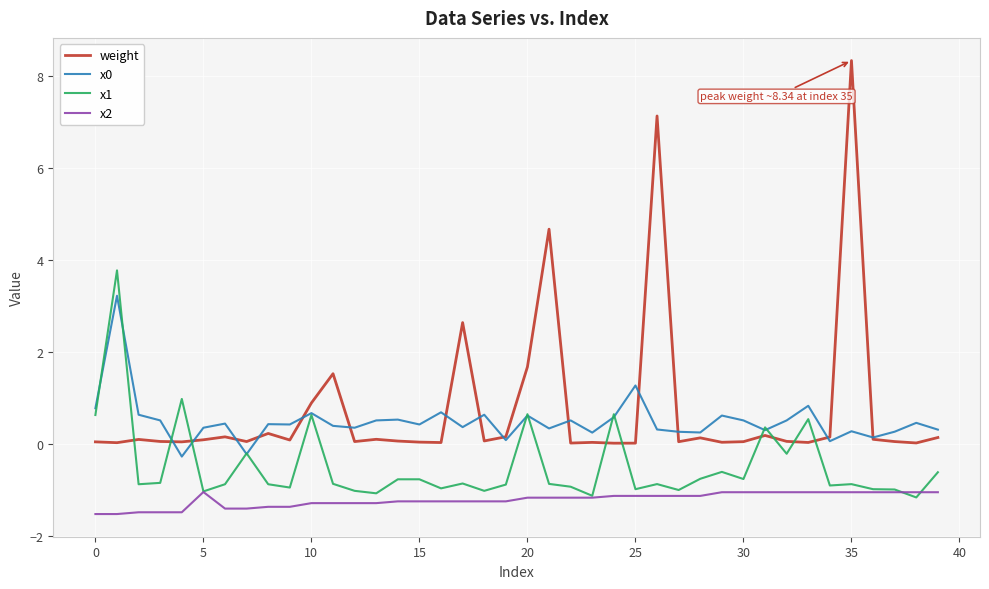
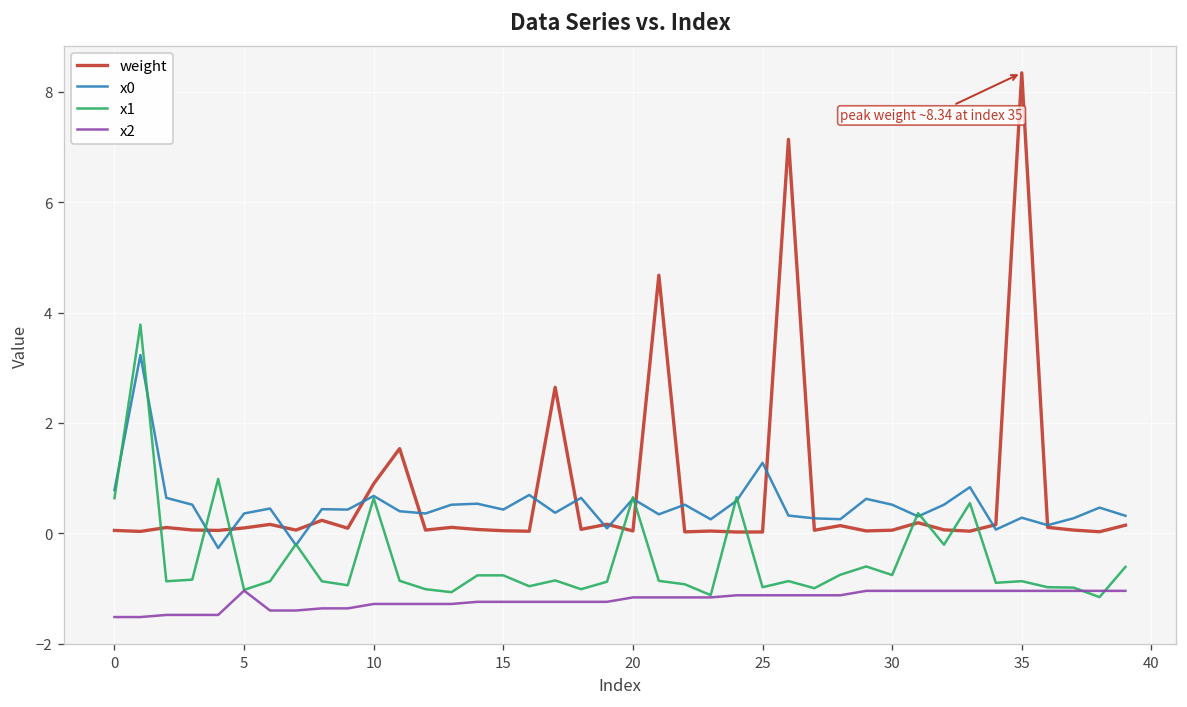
weight, 20: 1.7 -> 0.0
